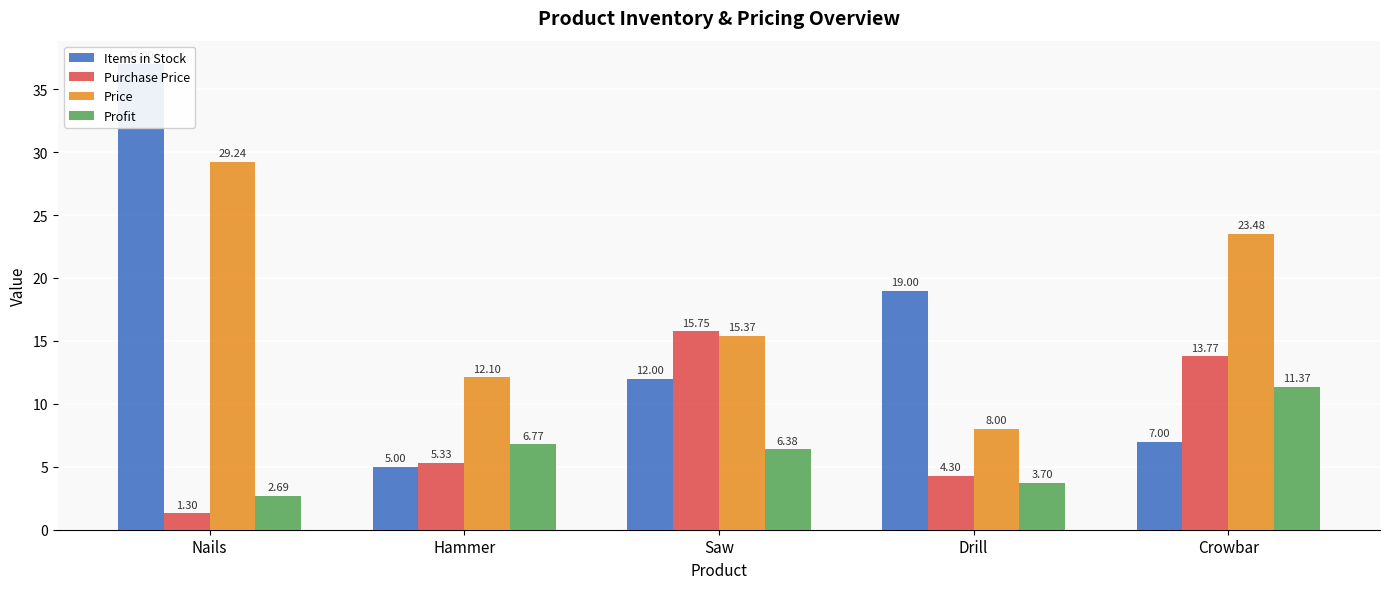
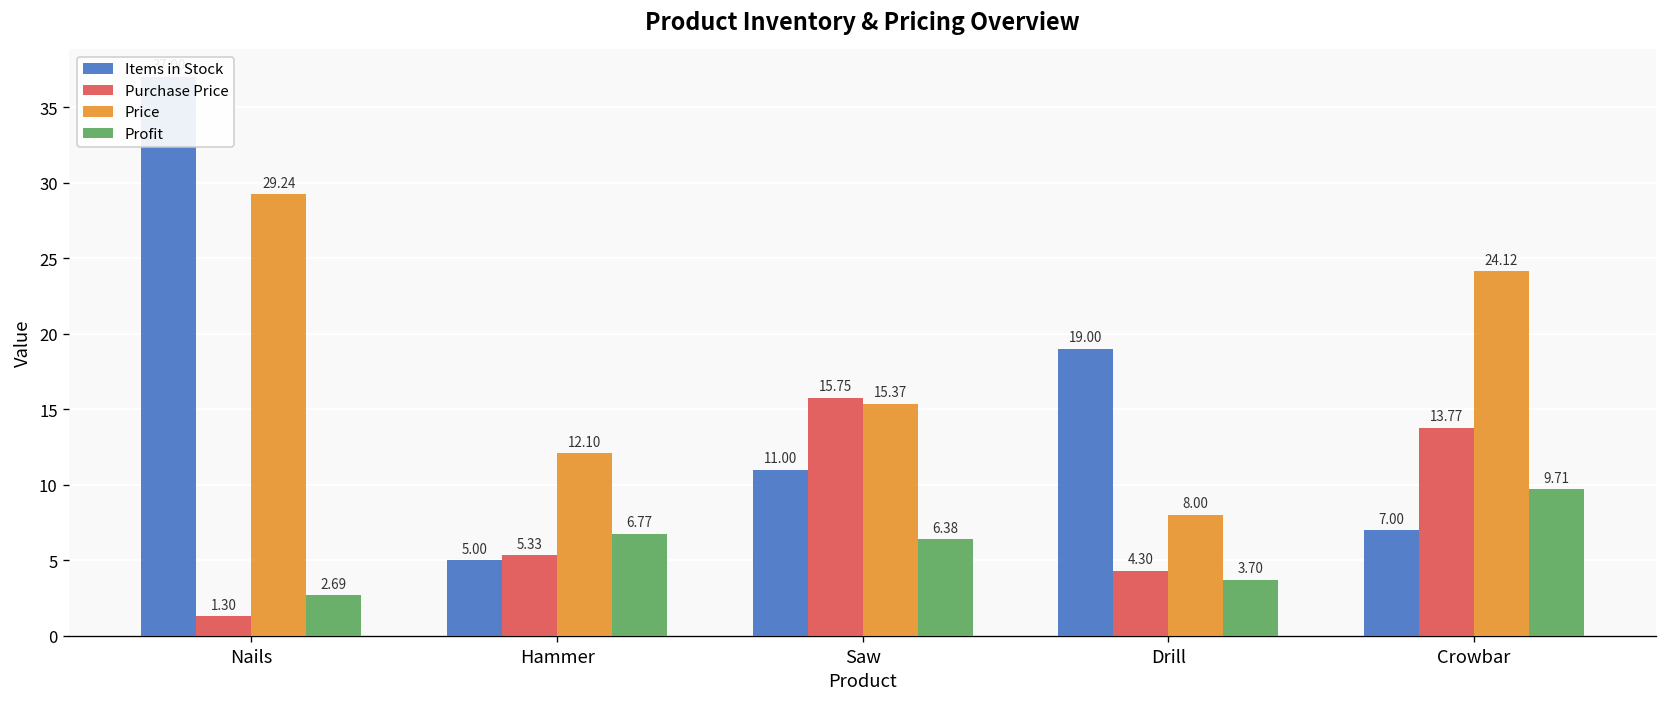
Items in Stock, Saw: 12.00 -> 11.00
Price, Crowbar: 23.48 -> 24.12
Profit, Crowbar: 11.37 -> 9.71
